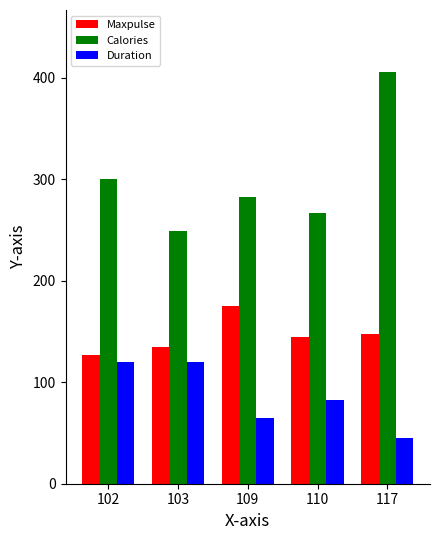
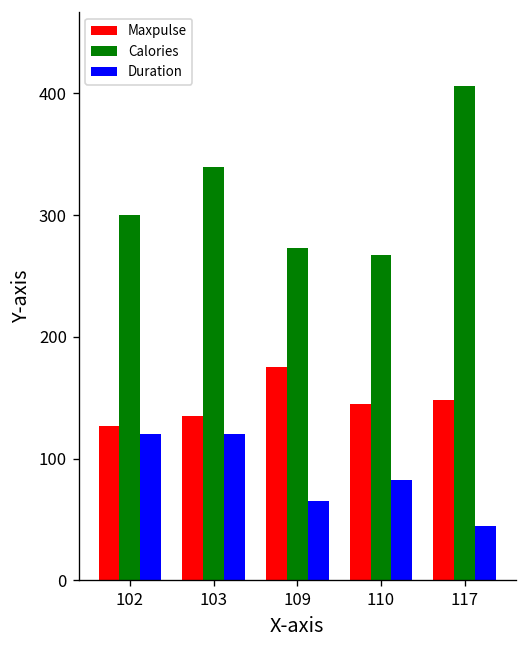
Calories, 103: 249 -> 340
Calories, 109: 282 -> 273
